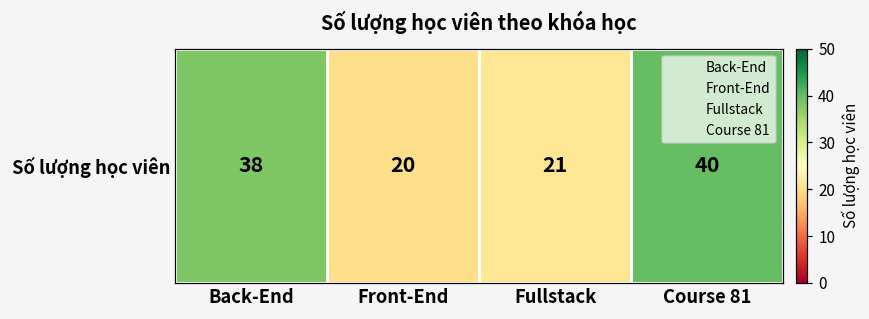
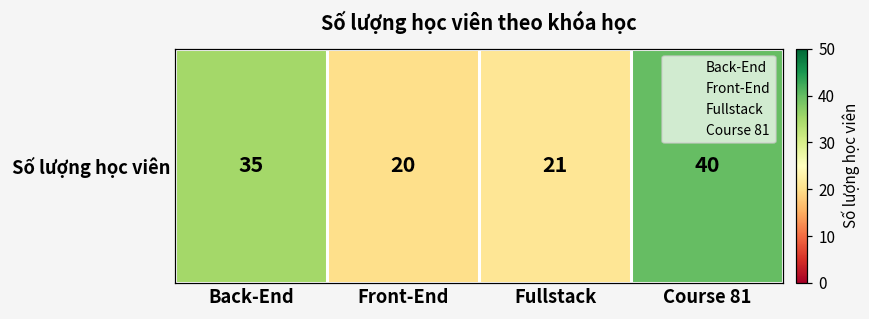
Số lượng học viên, Back-End: 38 -> 35
